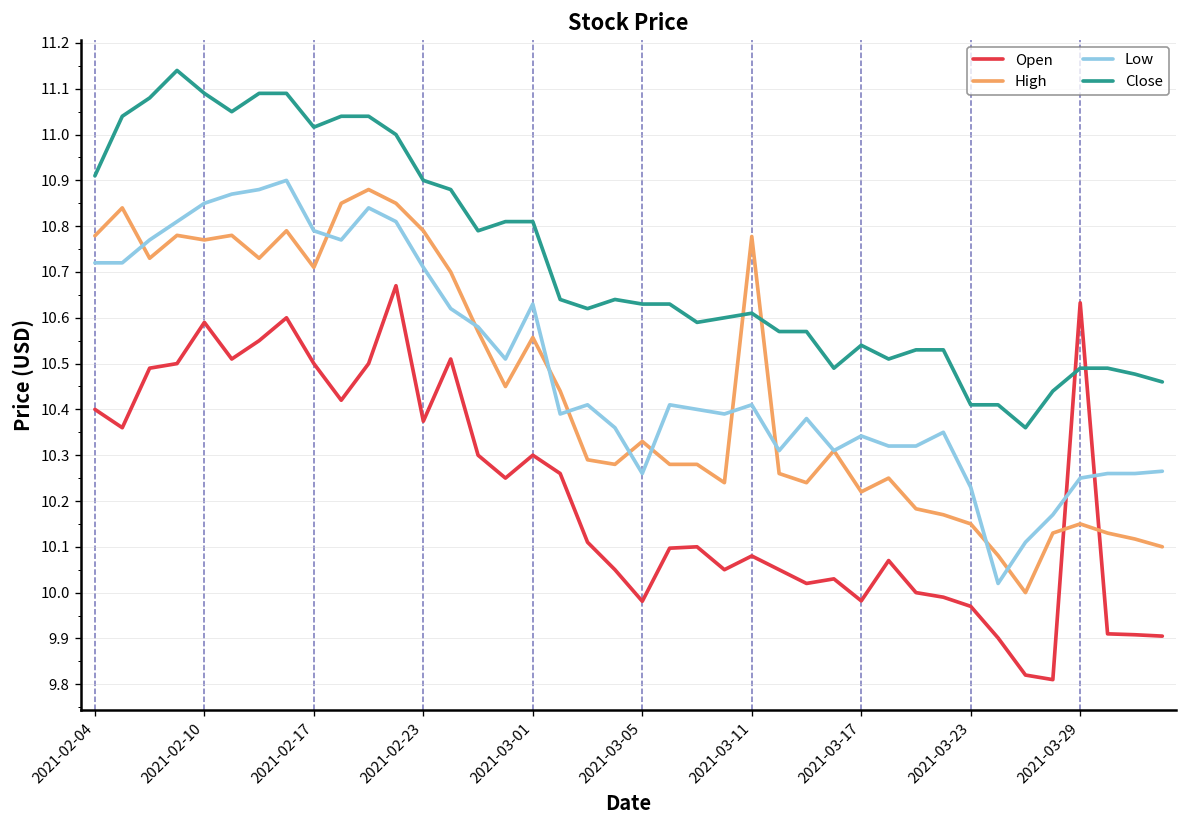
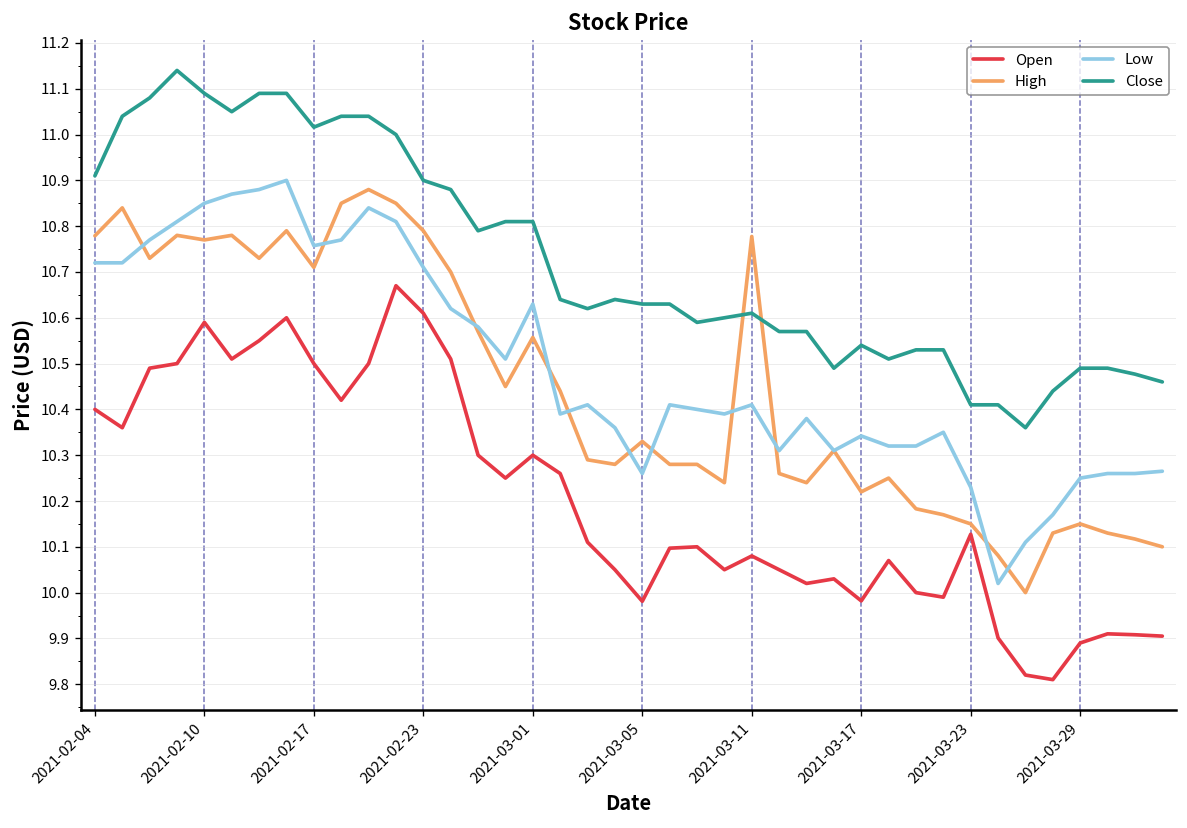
Low, 2021-02-17: 10.79 -> 10.76
Open, 2021-02-23: 10.37 -> 10.61
Open, 2021-03-23: 9.97 -> 10.13
Open, 2021-03-29: 10.63 -> 9.89
